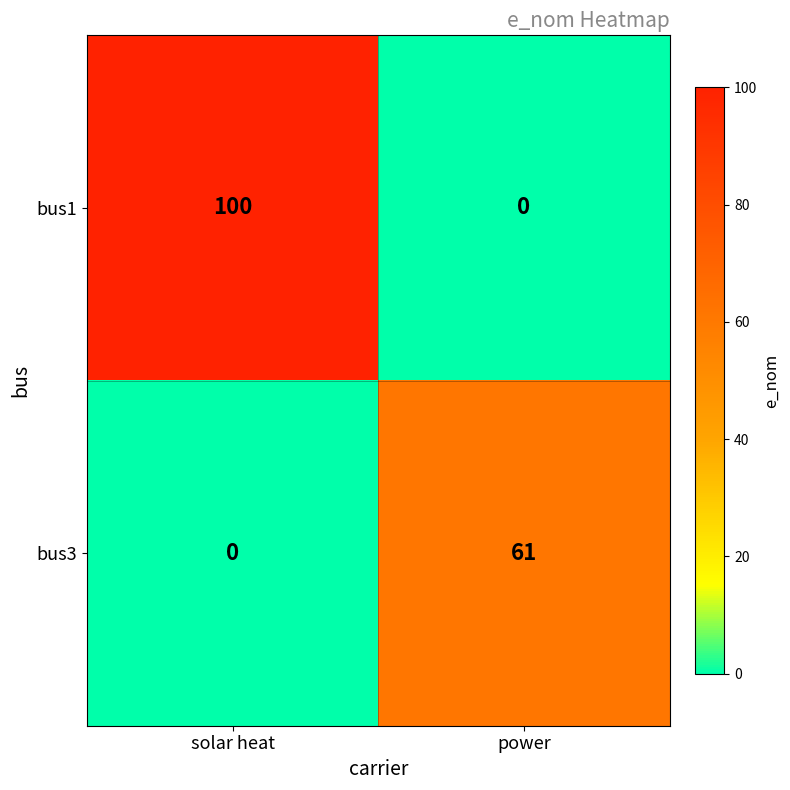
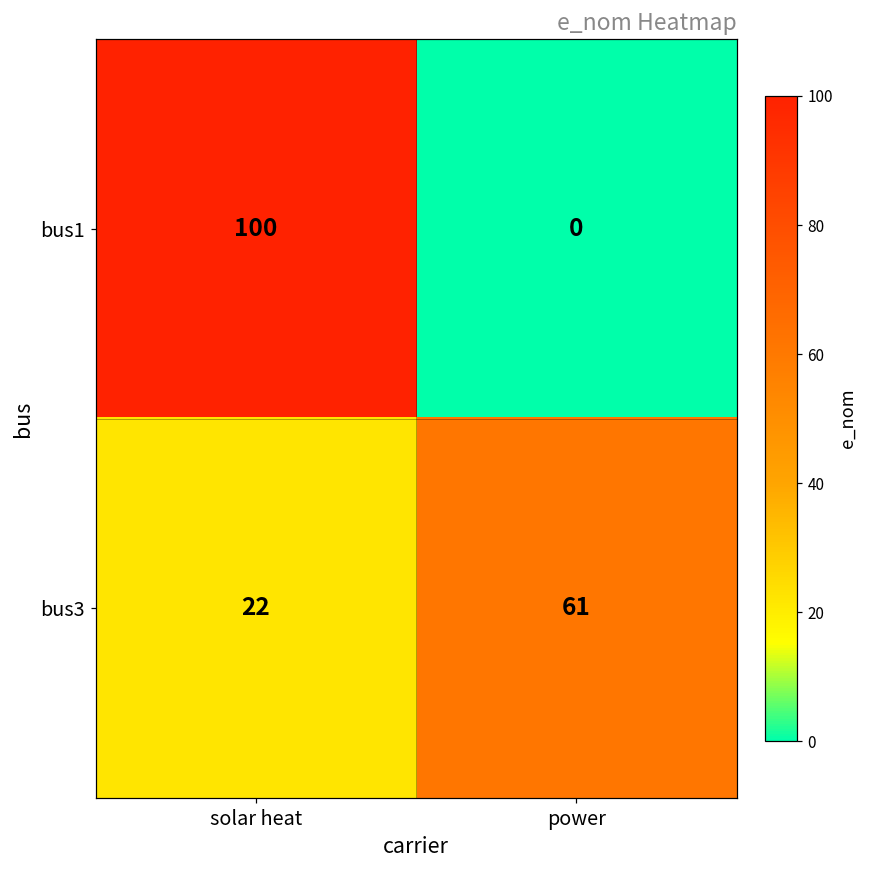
bus3, solar heat: 0 -> 22
